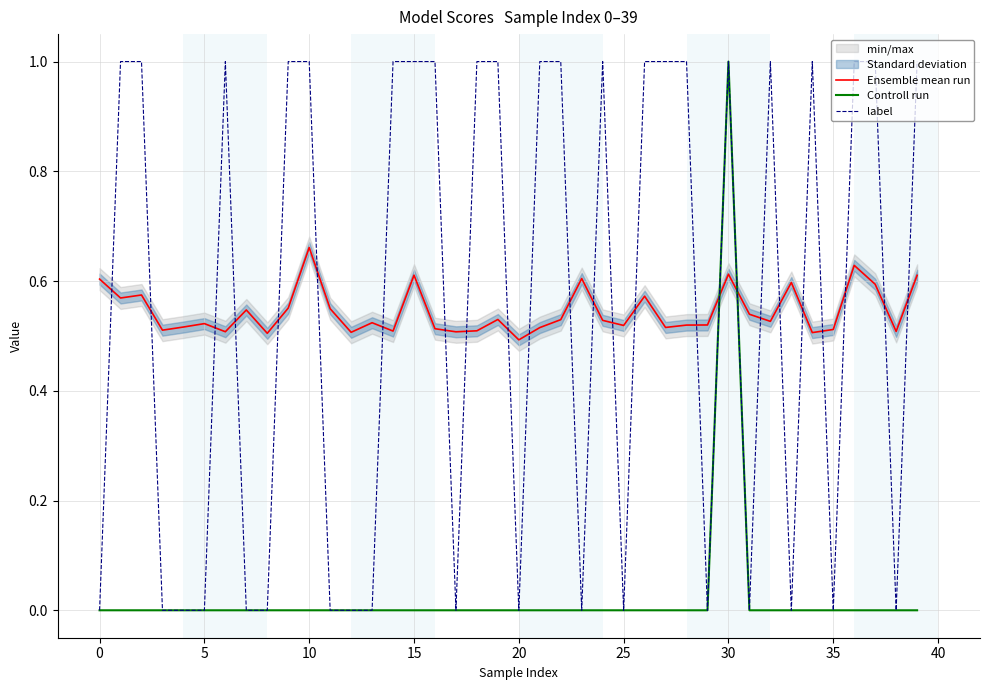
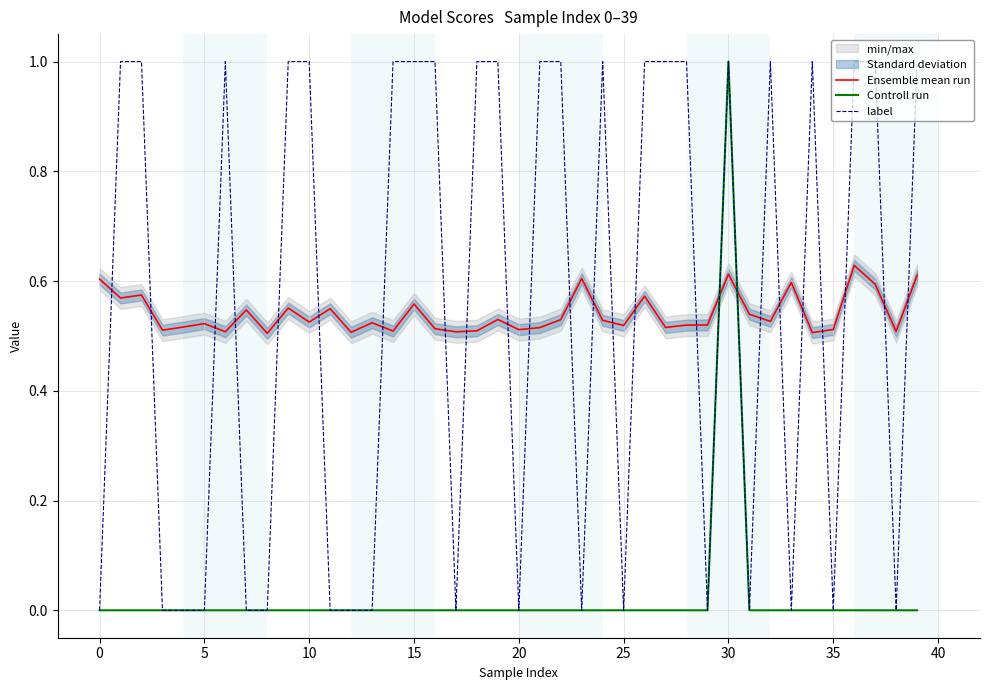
Ensemble mean run, 10: 0.66 -> 0.53
Ensemble mean run, 15: 0.61 -> 0.56
Ensemble mean run, 20: 0.49 -> 0.51
